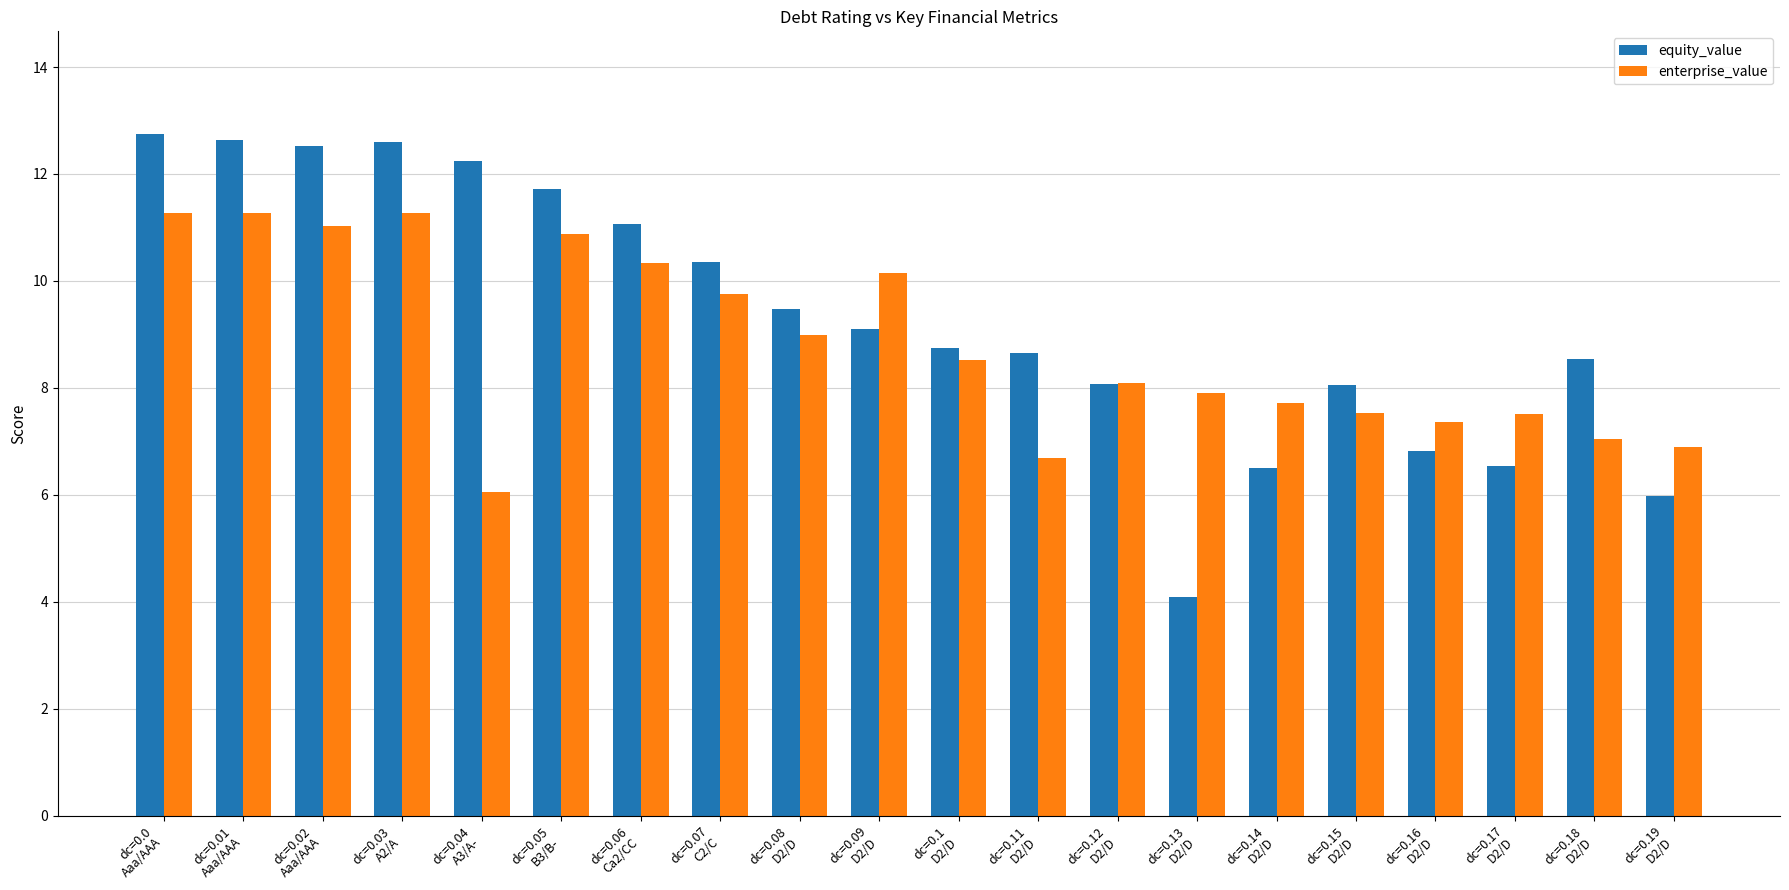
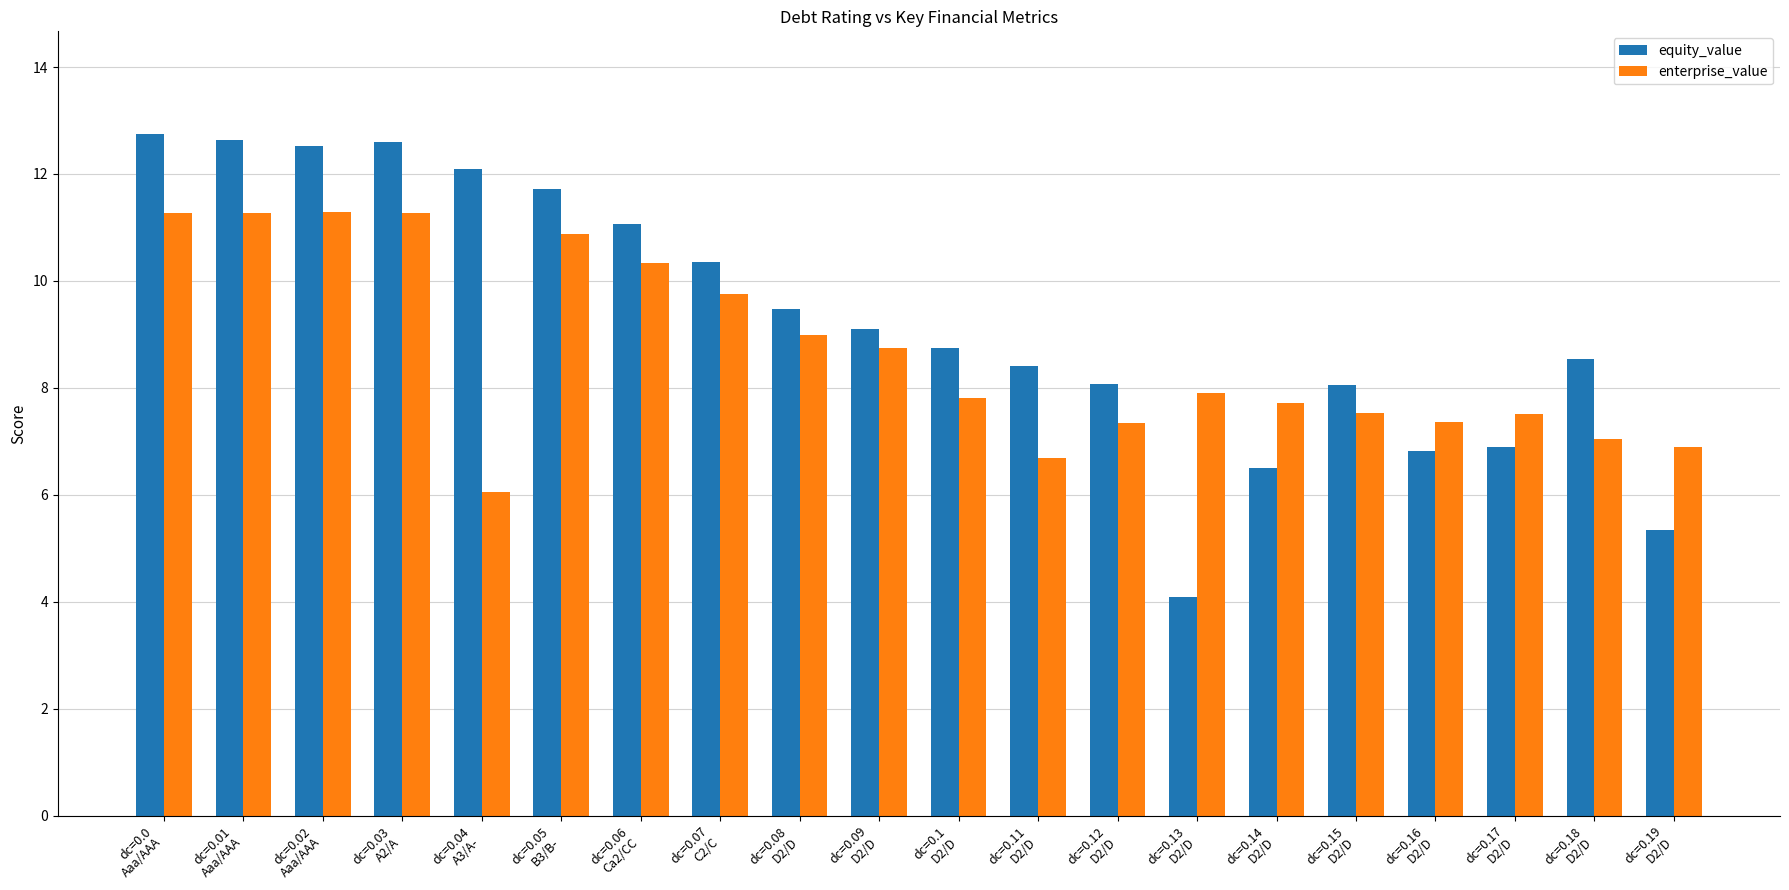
enterprise_value, dc=0.02 Aaa/AAA: 11.0 -> 11.3
equity_value, dc=0.04 A3/A-: 12.2 -> 12.1
enterprise_value, dc=0.09 D2/D: 10.2 -> 8.8
enterprise_value, dc=0.1 D2/D: 8.5 -> 7.8
equity_value, dc=0.11 D2/D: 8.7 -> 8.4
enterprise_value, dc=0.12 D2/D: 8.1 -> 7.3
equity_value, dc=0.17 D2/D: 6.5 -> 6.9
equity_value, dc=0.19 D2/D: 6.0 -> 5.3
